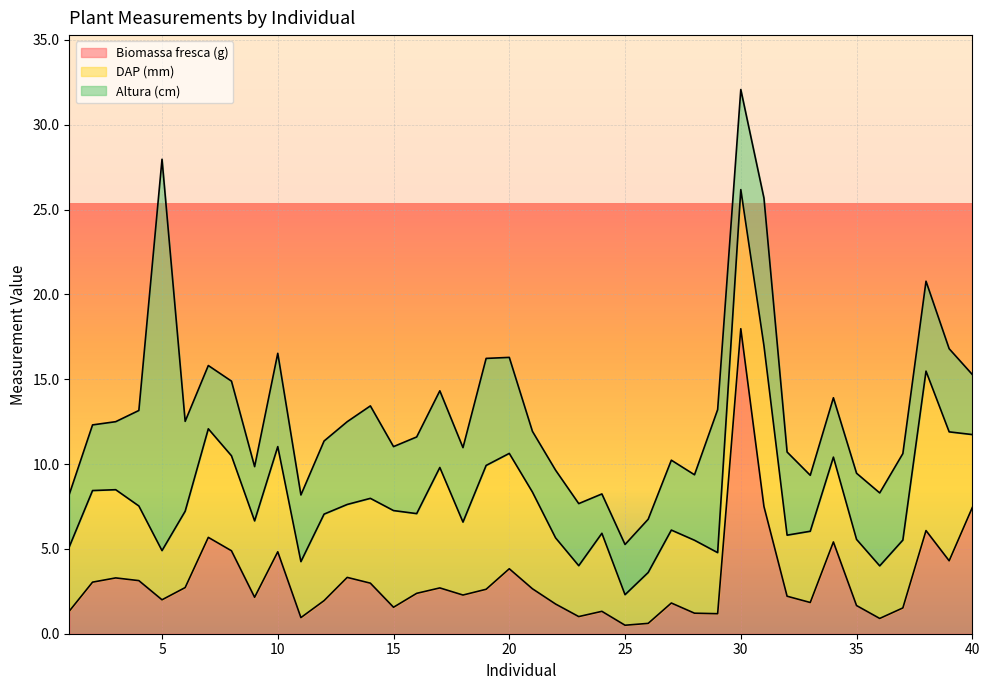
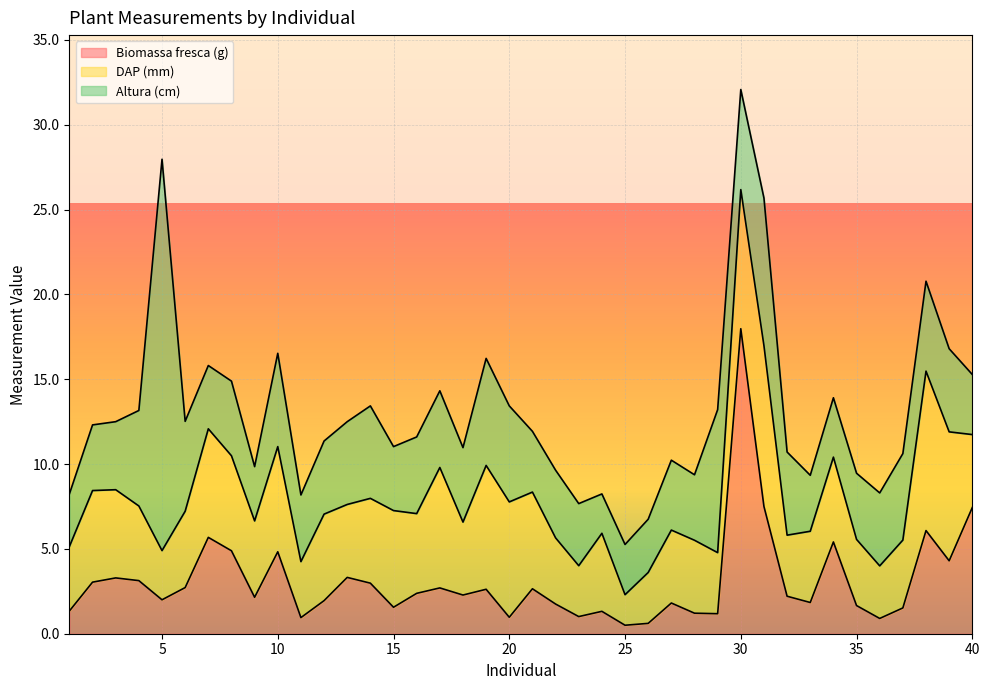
Biomassa fresca (g), 20: 3.8 -> 1.0
